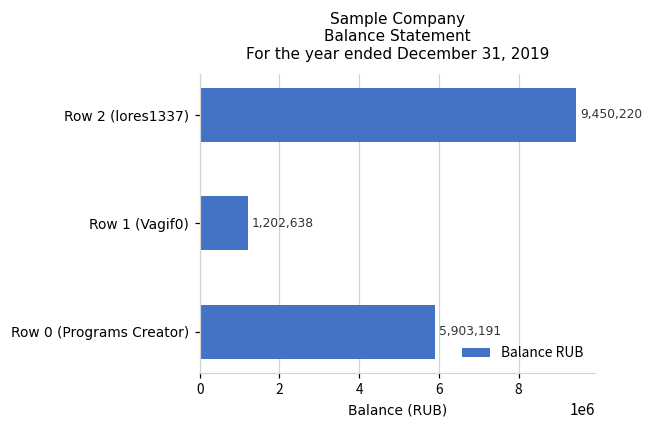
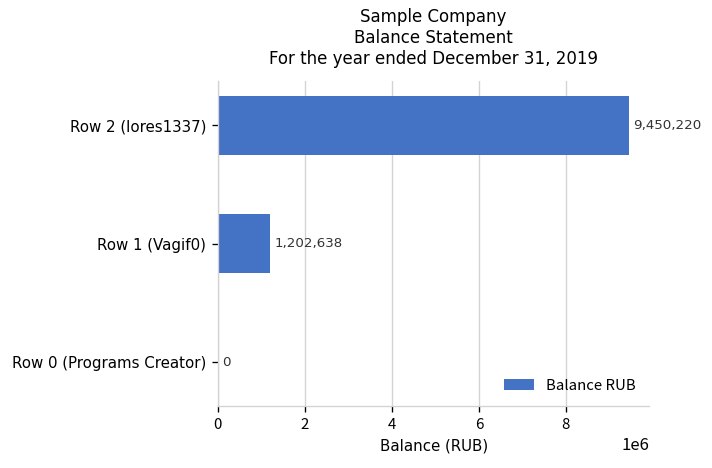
Row 0 (Programs Creator): 5,903,191 -> 0
